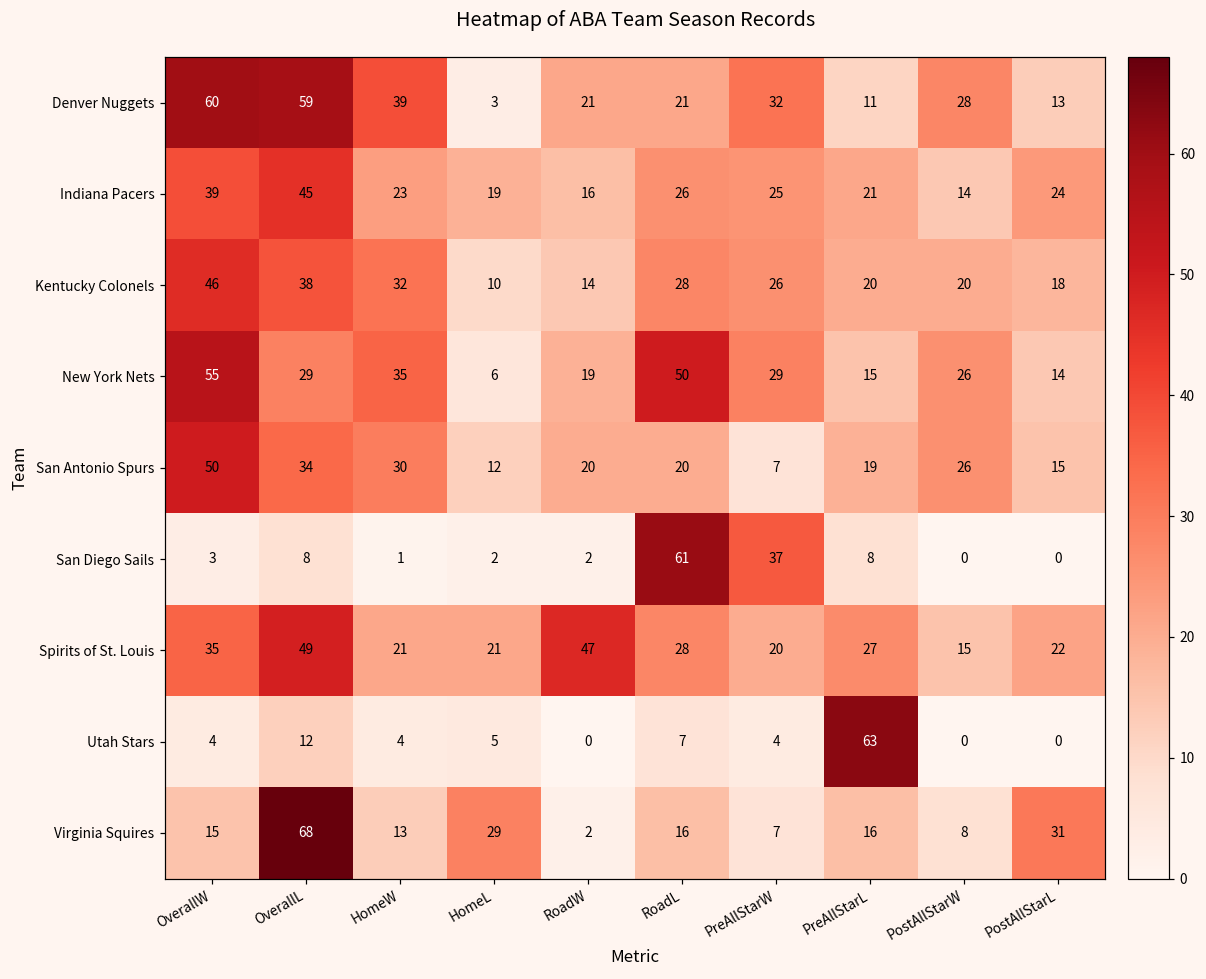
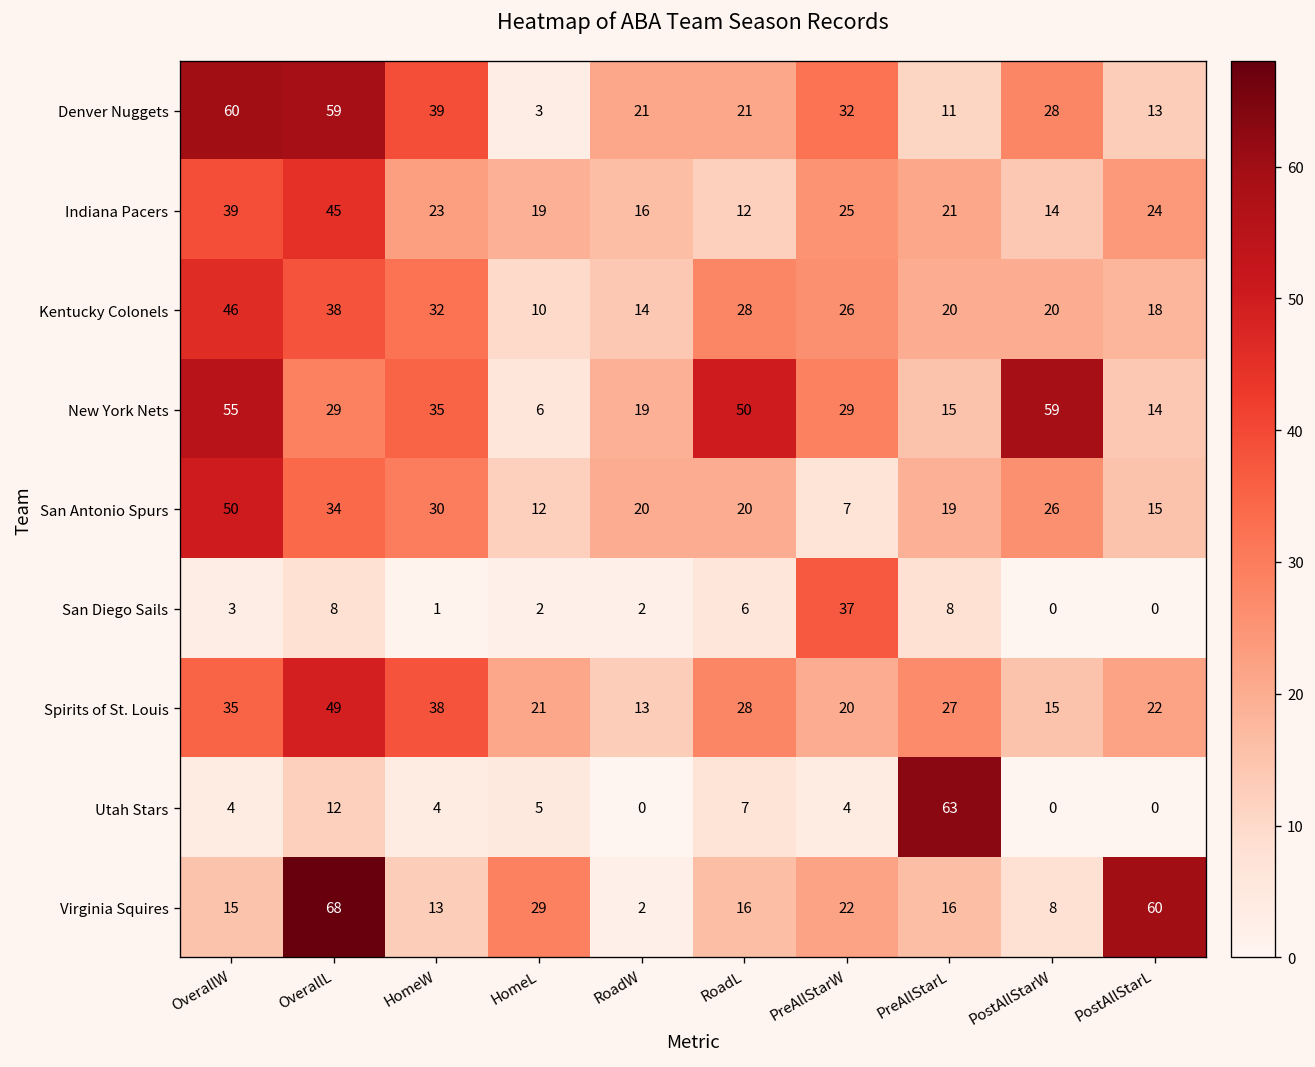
Indiana Pacers, RoadL: 26 -> 12
New York Nets, PostAllStarW: 26 -> 59
San Diego Sails, RoadL: 61 -> 6
Spirits of St. Louis, HomeW: 21 -> 38
Spirits of St. Louis, RoadW: 47 -> 13
Virginia Squires, PreAllStarW: 7 -> 22
Virginia Squires, PostAllStarL: 31 -> 60
